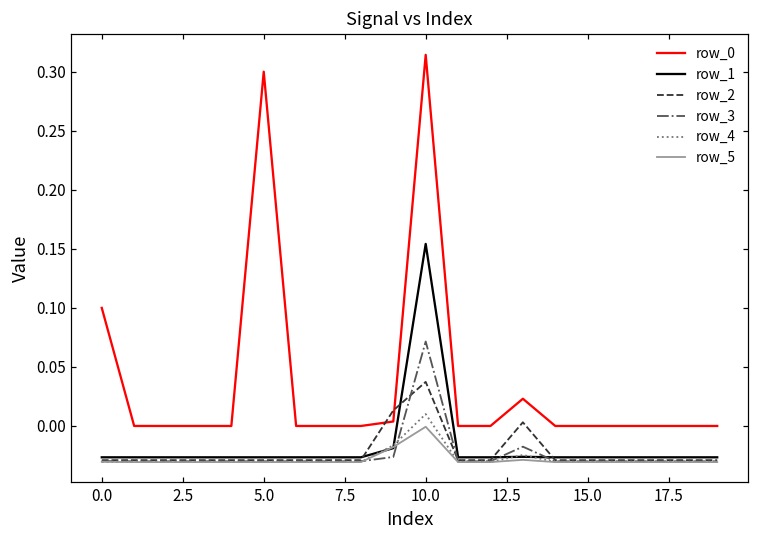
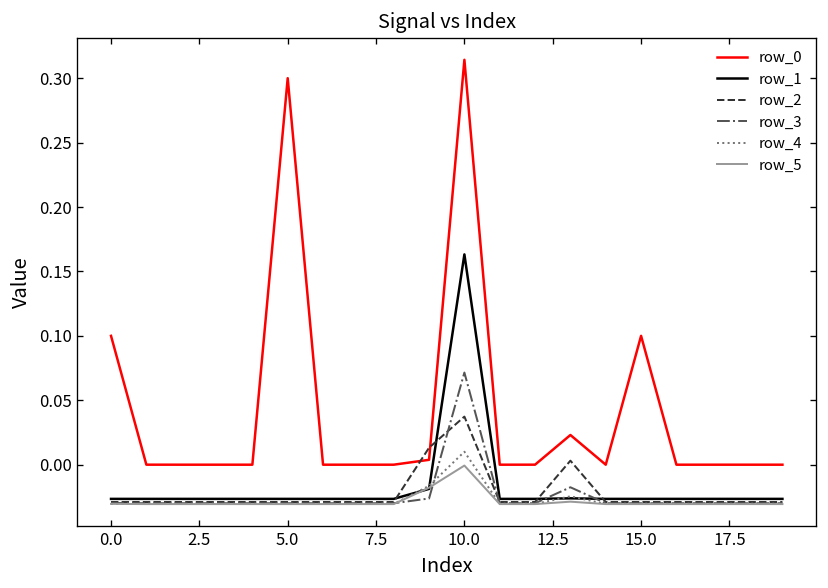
row_1, 10.0: 0.154 -> 0.163
row_0, 15.0: 0.0 -> 0.1
